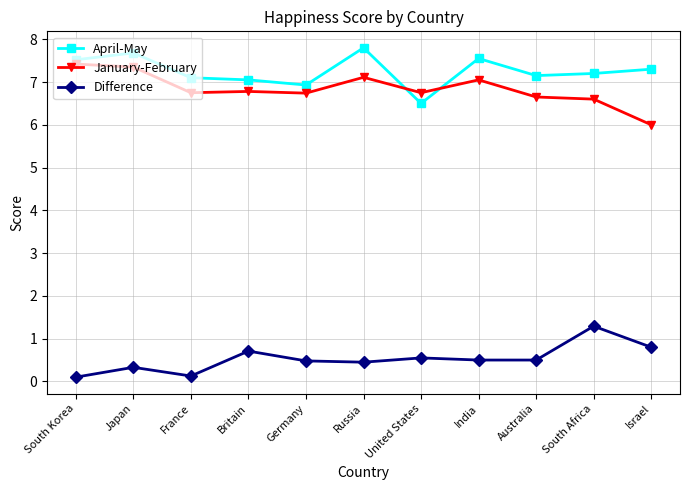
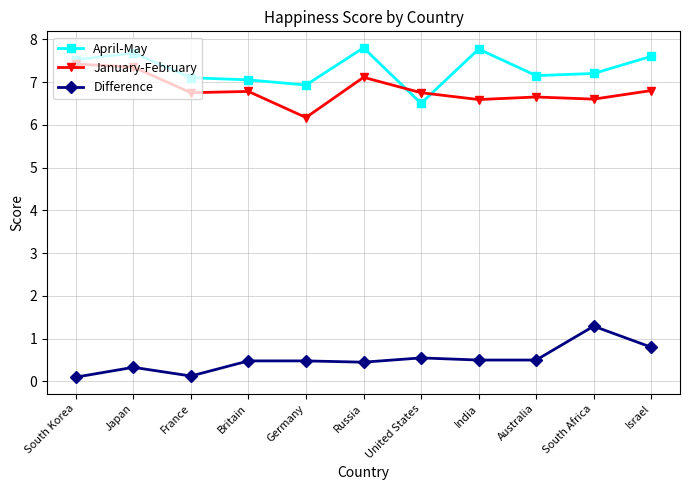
Difference, Britain: 0.7 -> 0.5
January-February, Germany: 6.7 -> 6.2
April-May, India: 7.6 -> 7.8
January-February, India: 7.1 -> 6.6
April-May, Israel: 7.3 -> 7.6
January-February, Israel: 6.0 -> 6.8
